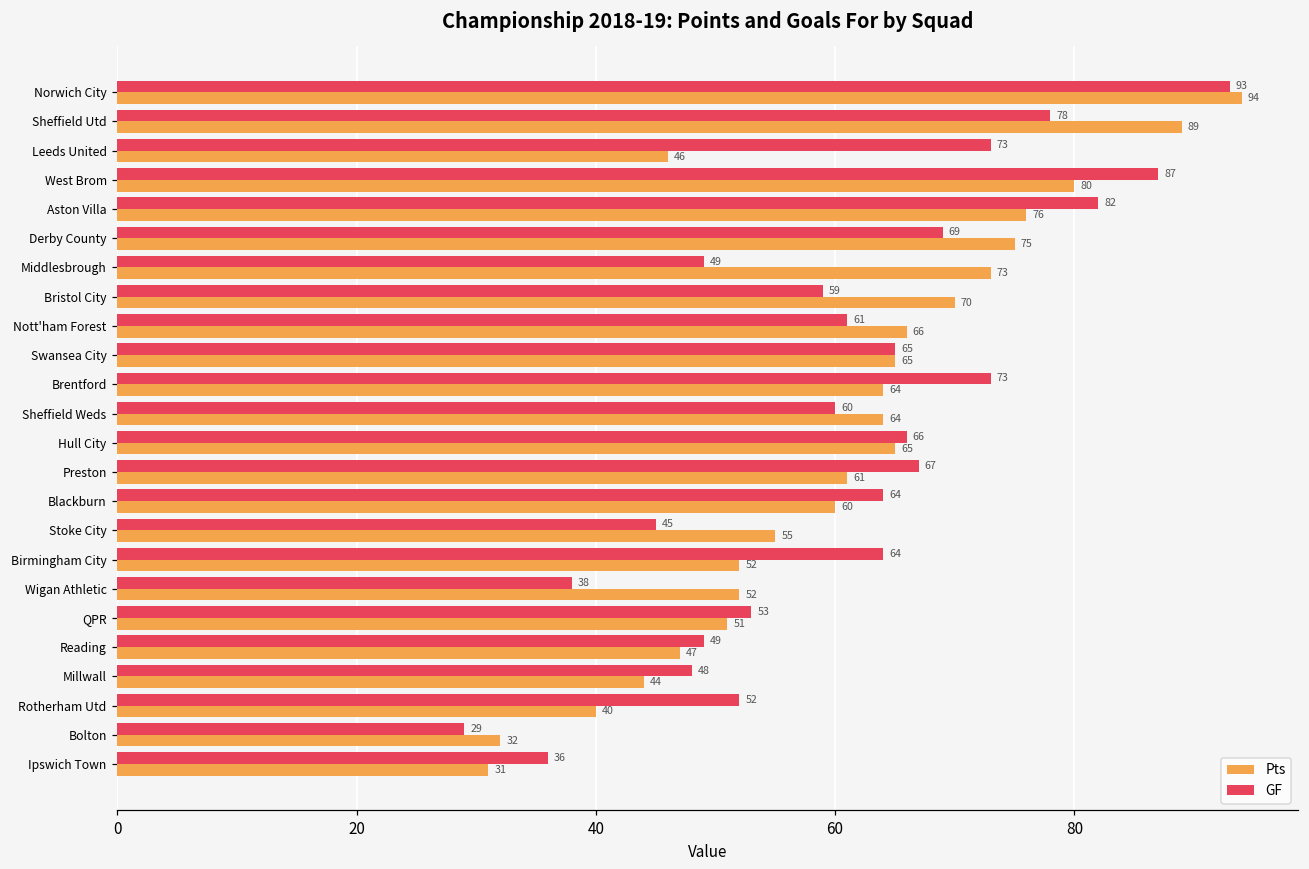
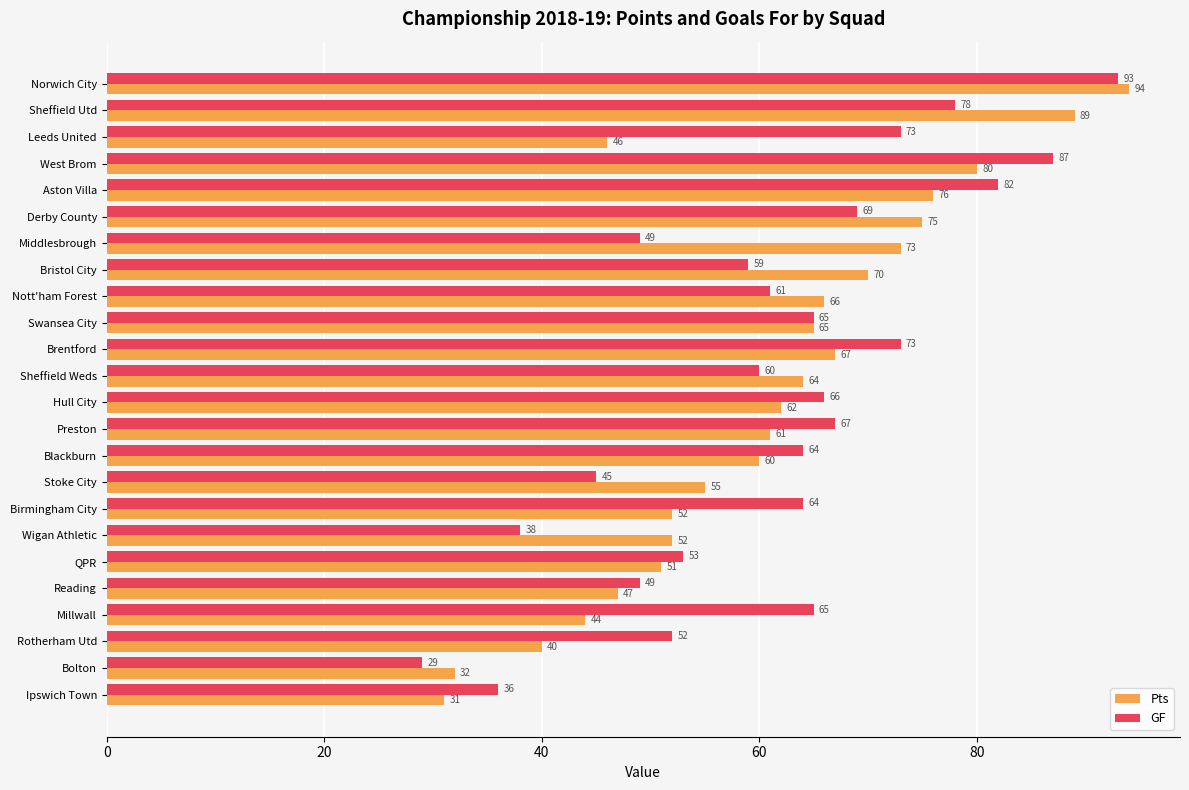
Pts, Brentford: 64 -> 67
Pts, Hull City: 65 -> 62
GF, Millwall: 48 -> 65
